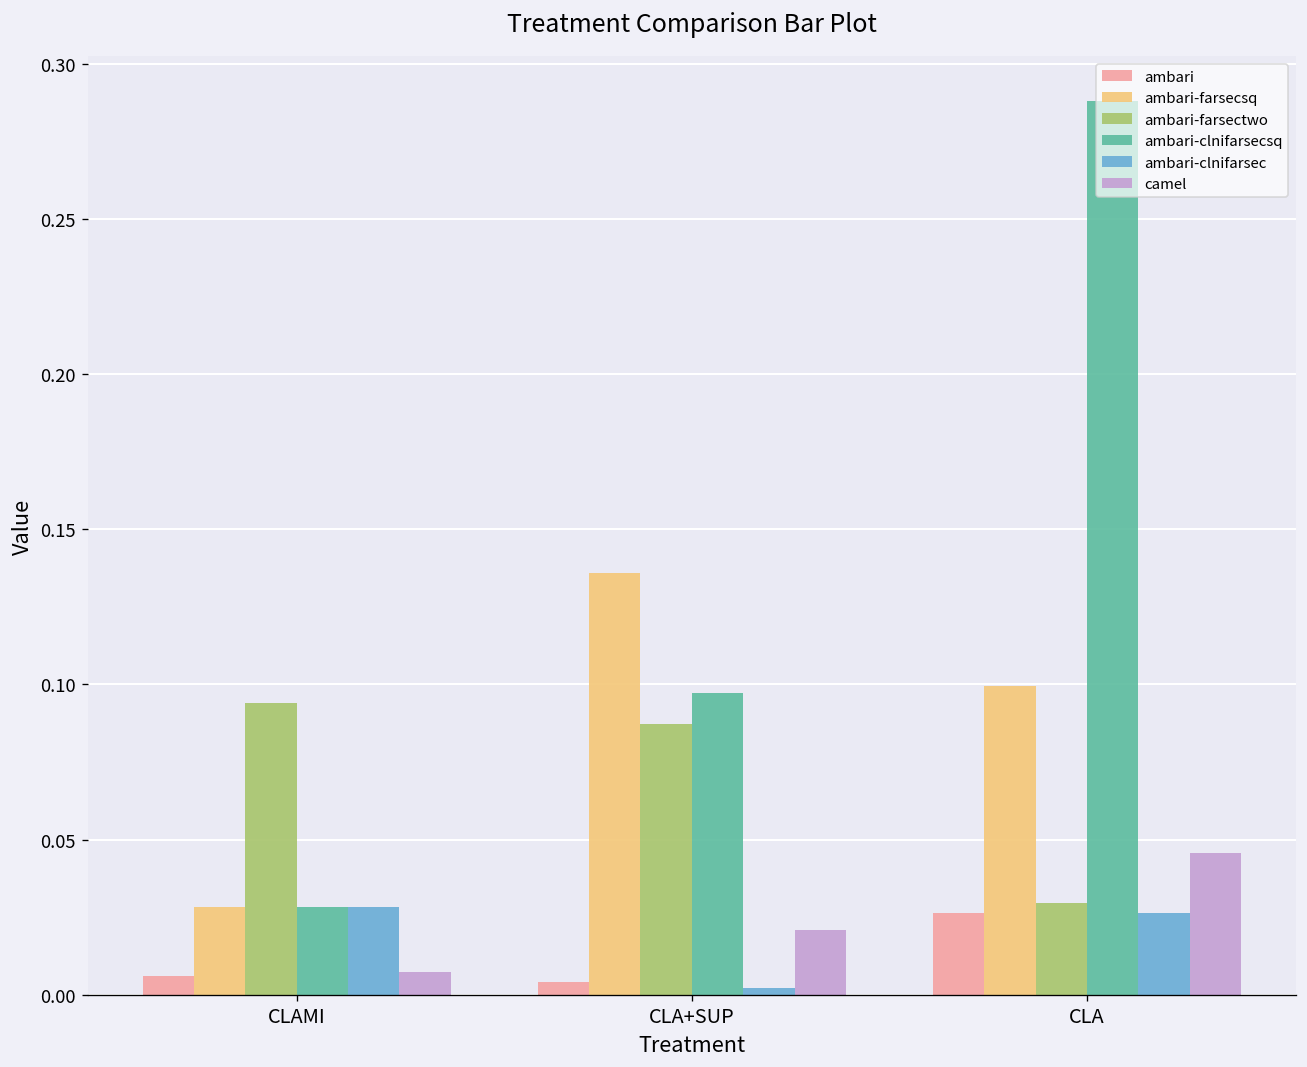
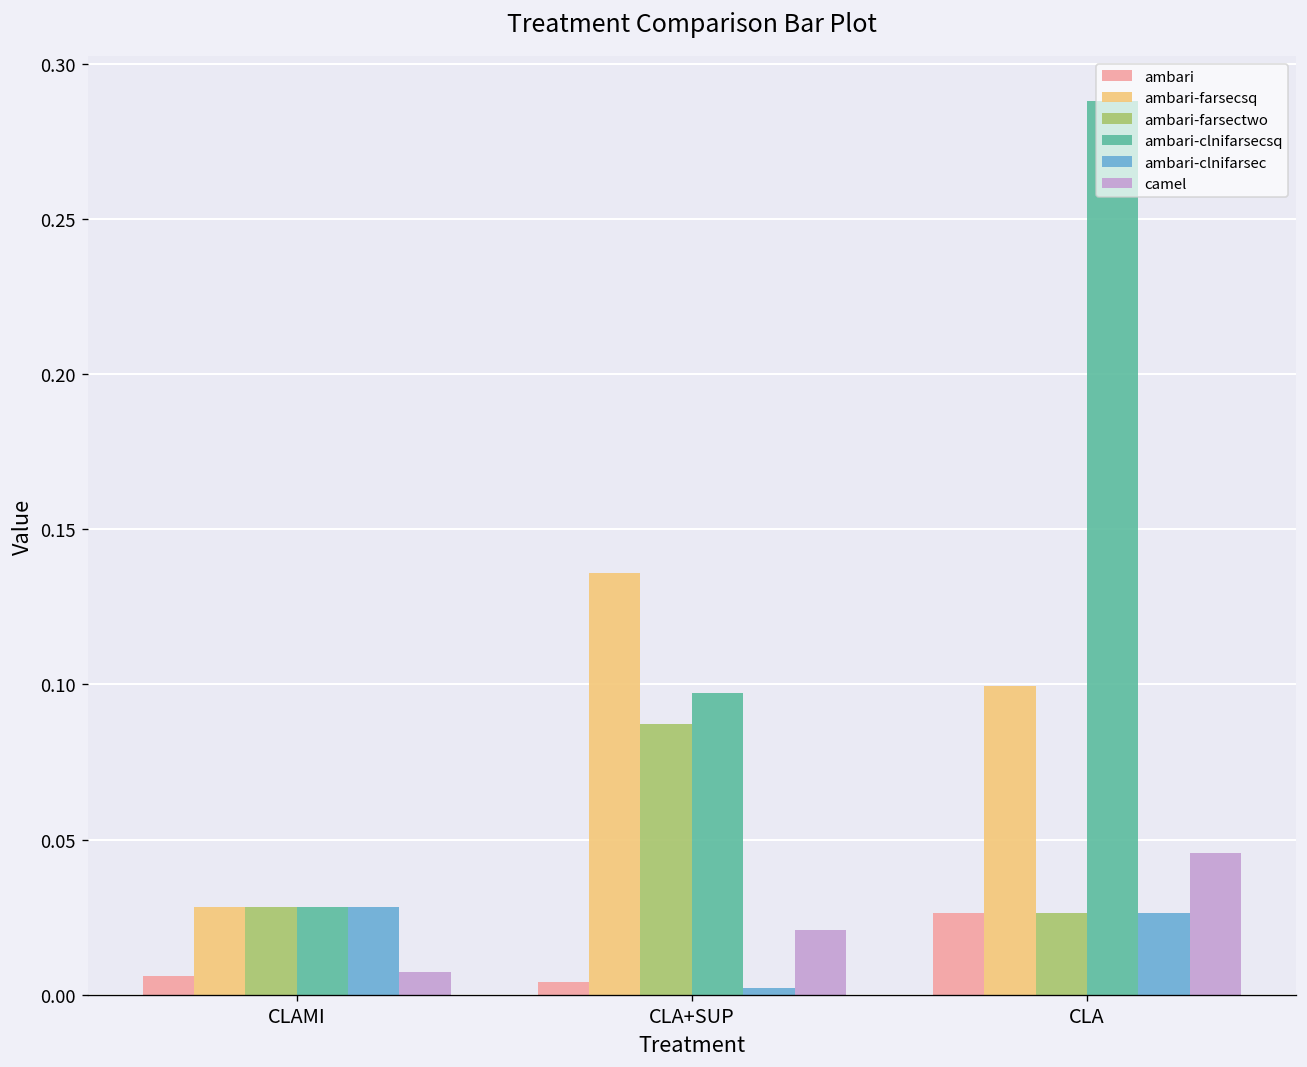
ambari-farsectwo, CLAMI: 0.094 -> 0.028
ambari-farsectwo, CLA: 0.030 -> 0.026
